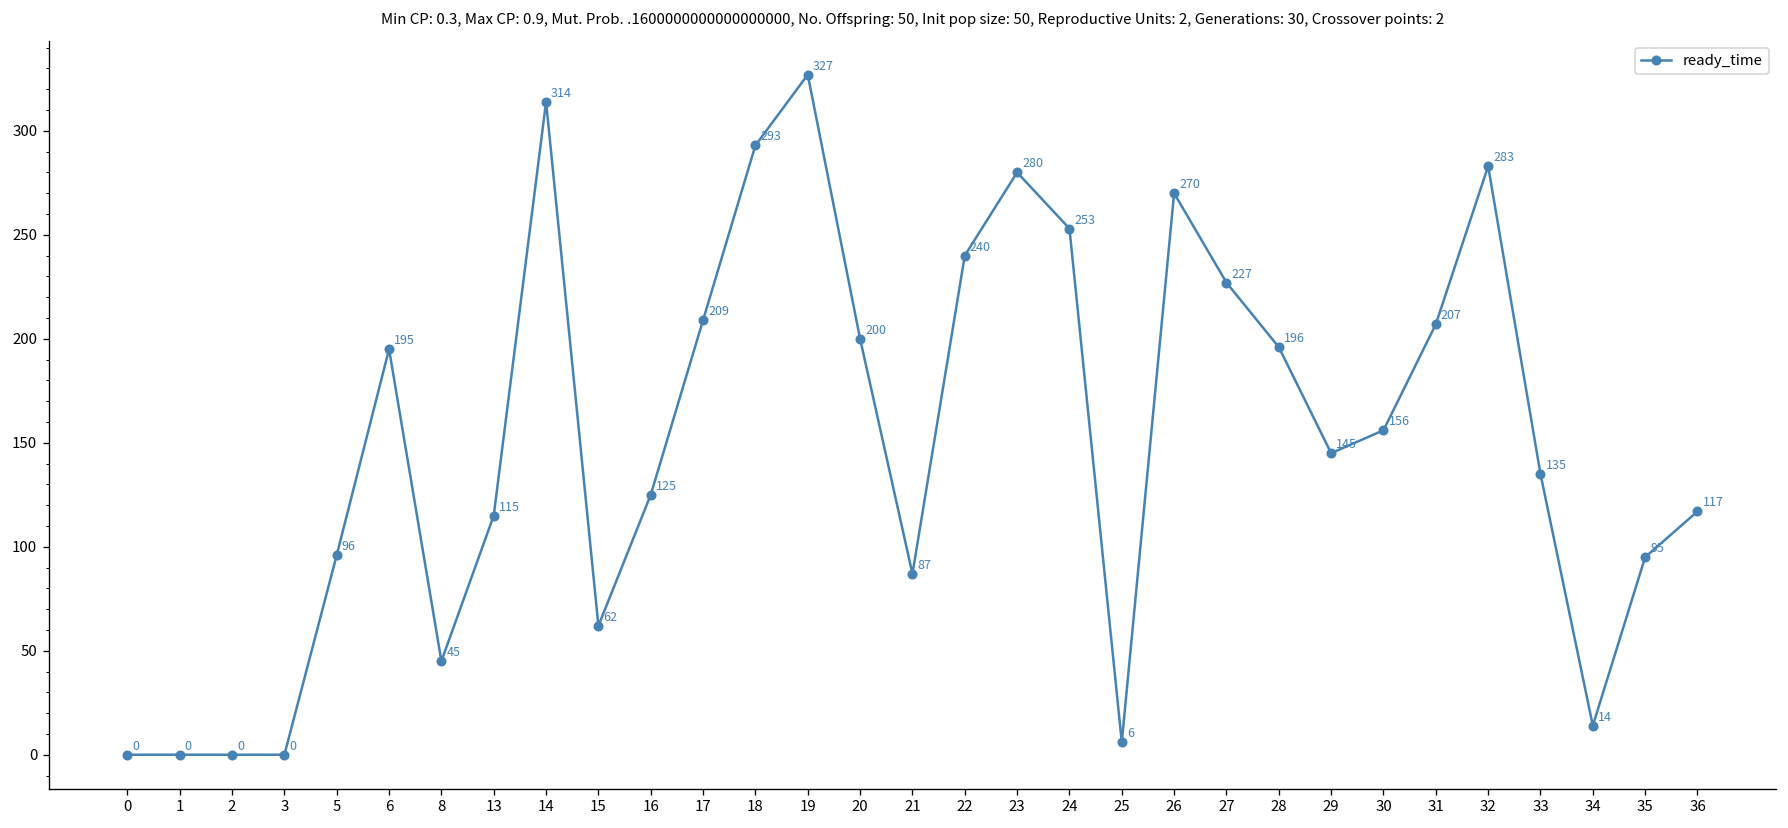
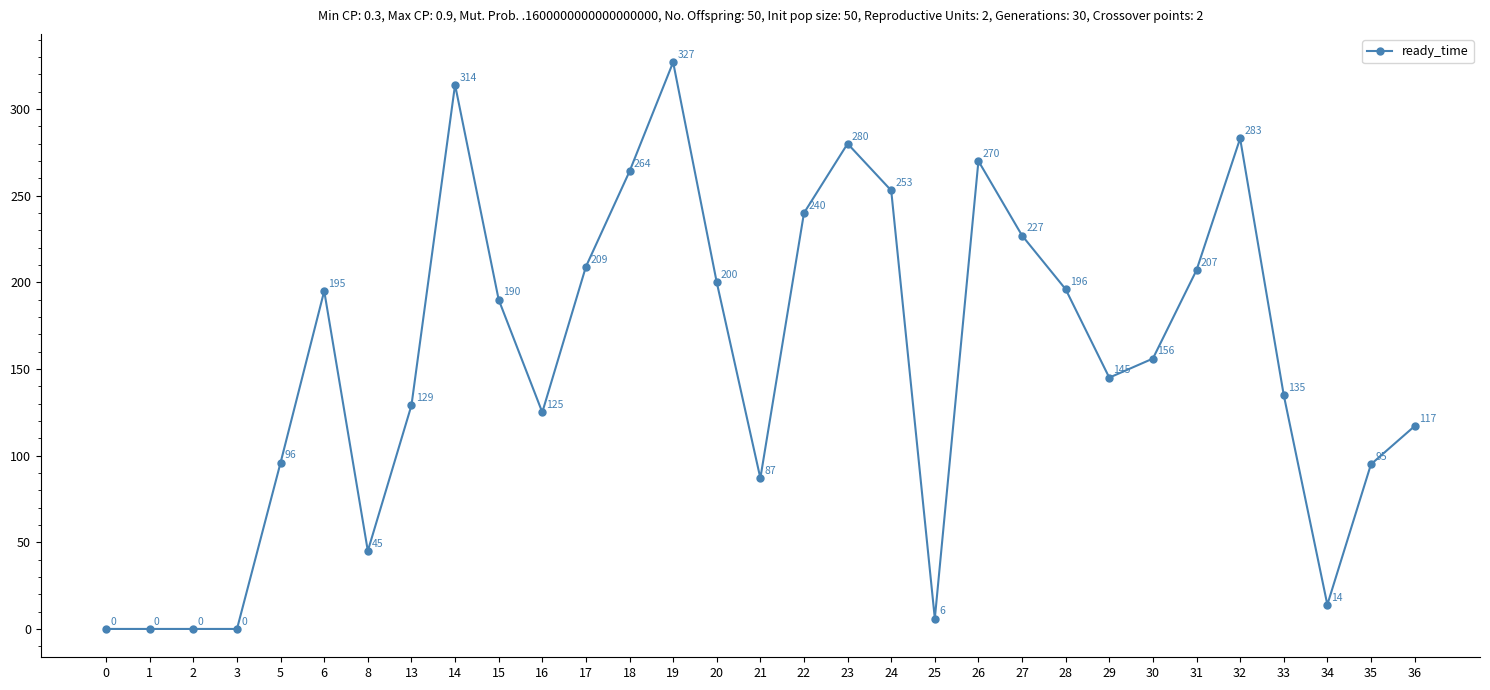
13: 115 -> 129
15: 62 -> 190
18: 293 -> 264
